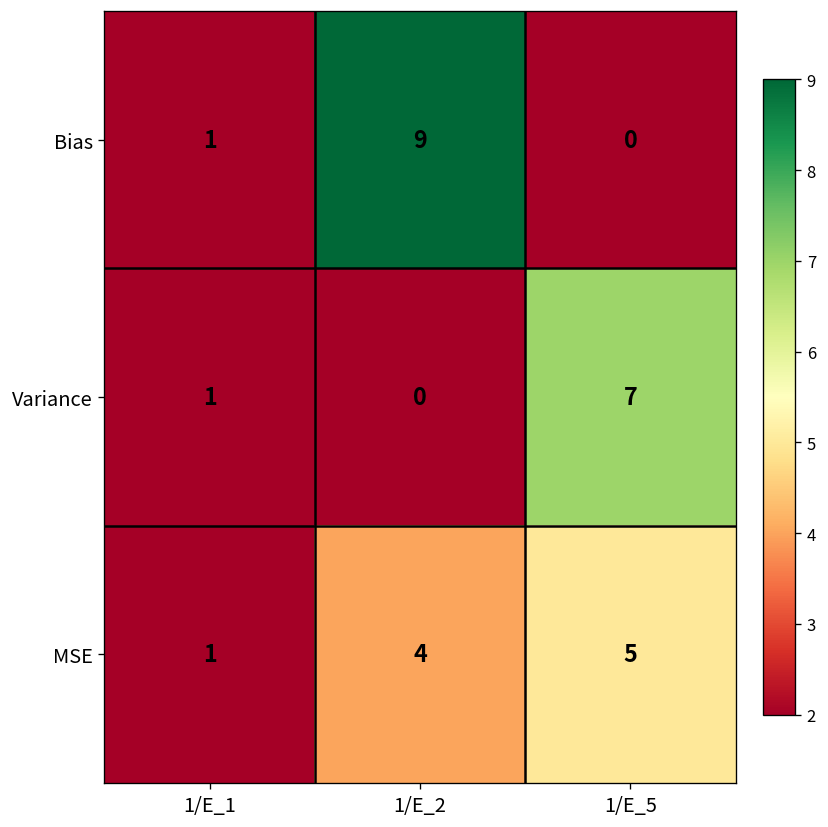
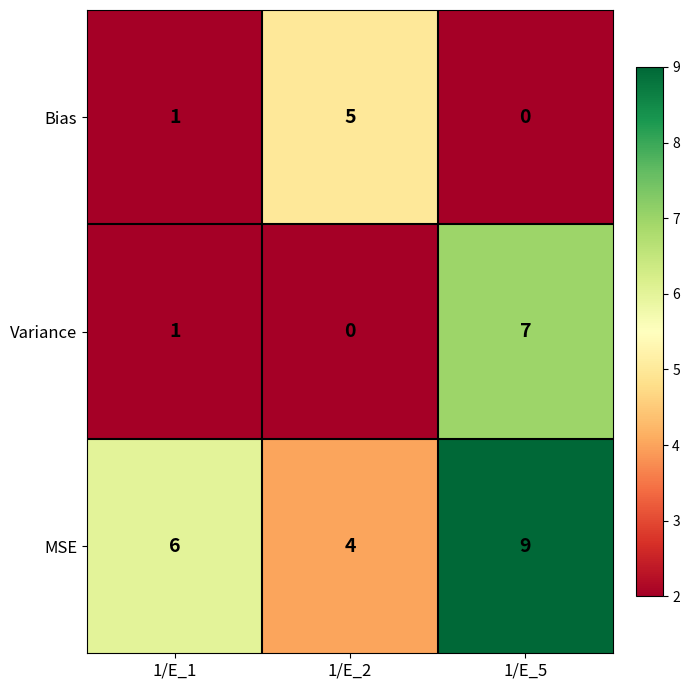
Bias, 1/E_2: 9 -> 5
MSE, 1/E_1: 1 -> 6
MSE, 1/E_5: 5 -> 9
